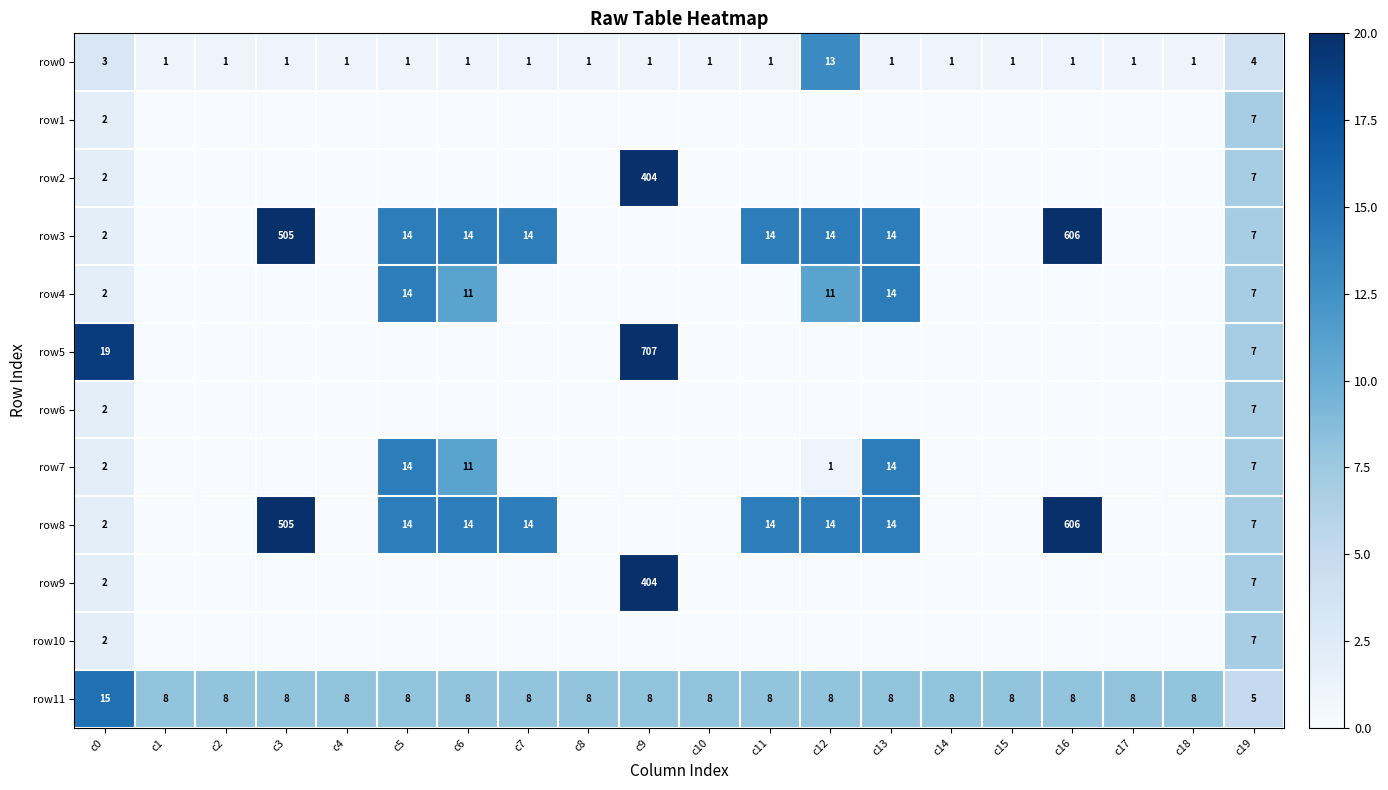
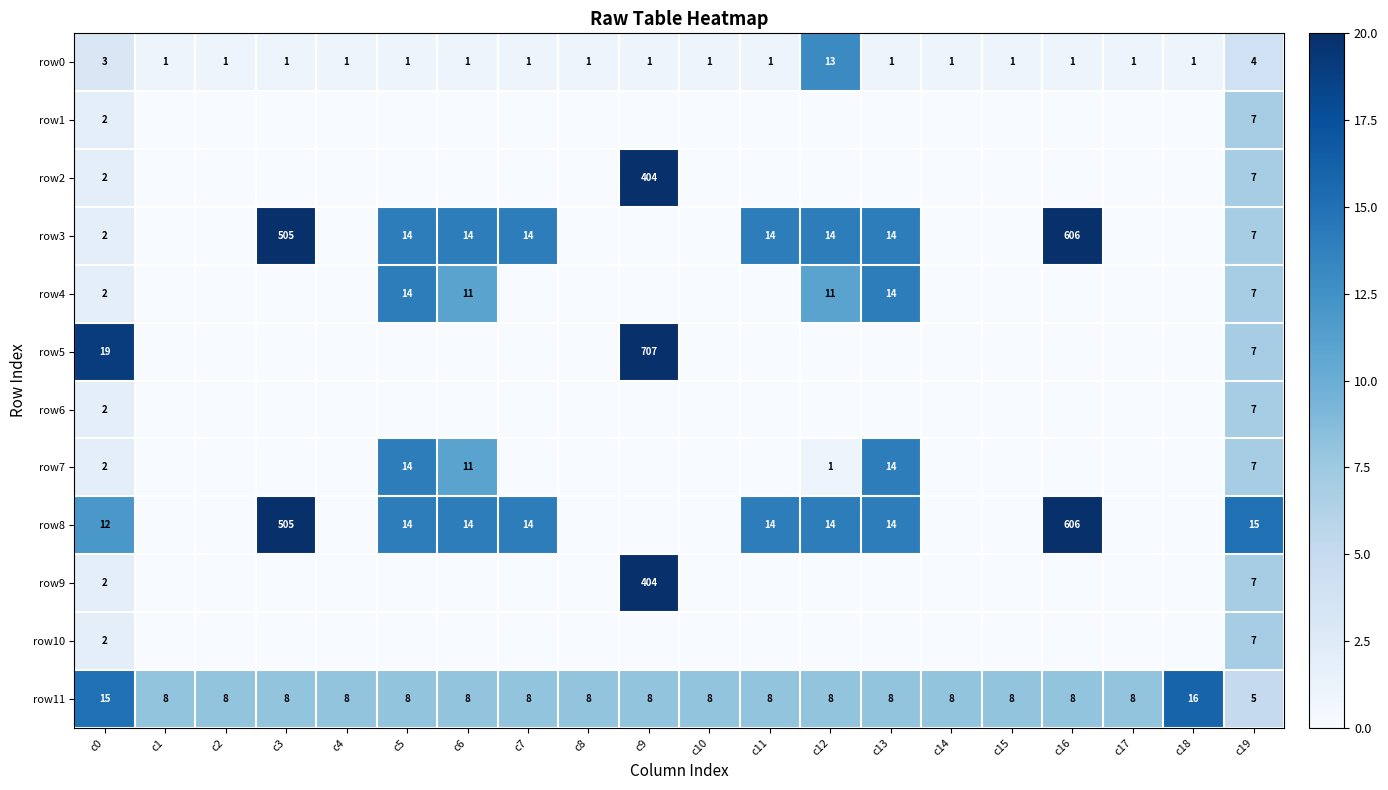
row8, c0: 2 -> 12
row8, c19: 7 -> 15
row11, c18: 8 -> 16
